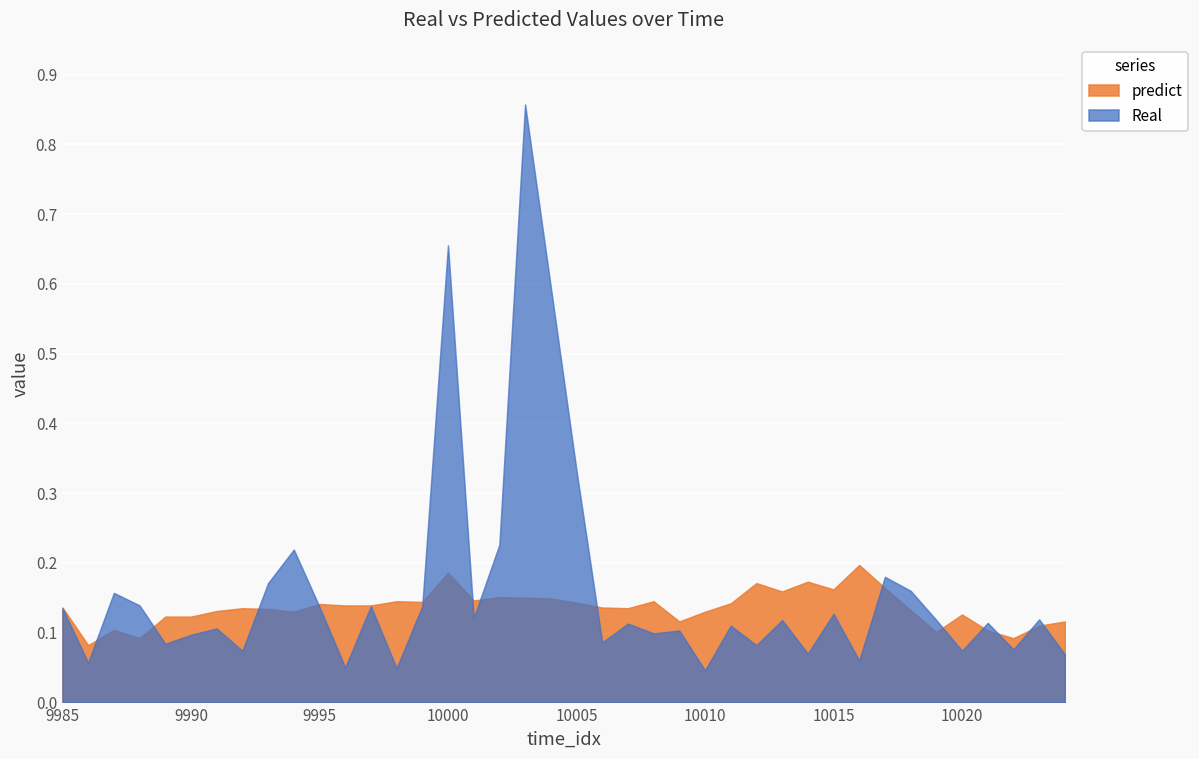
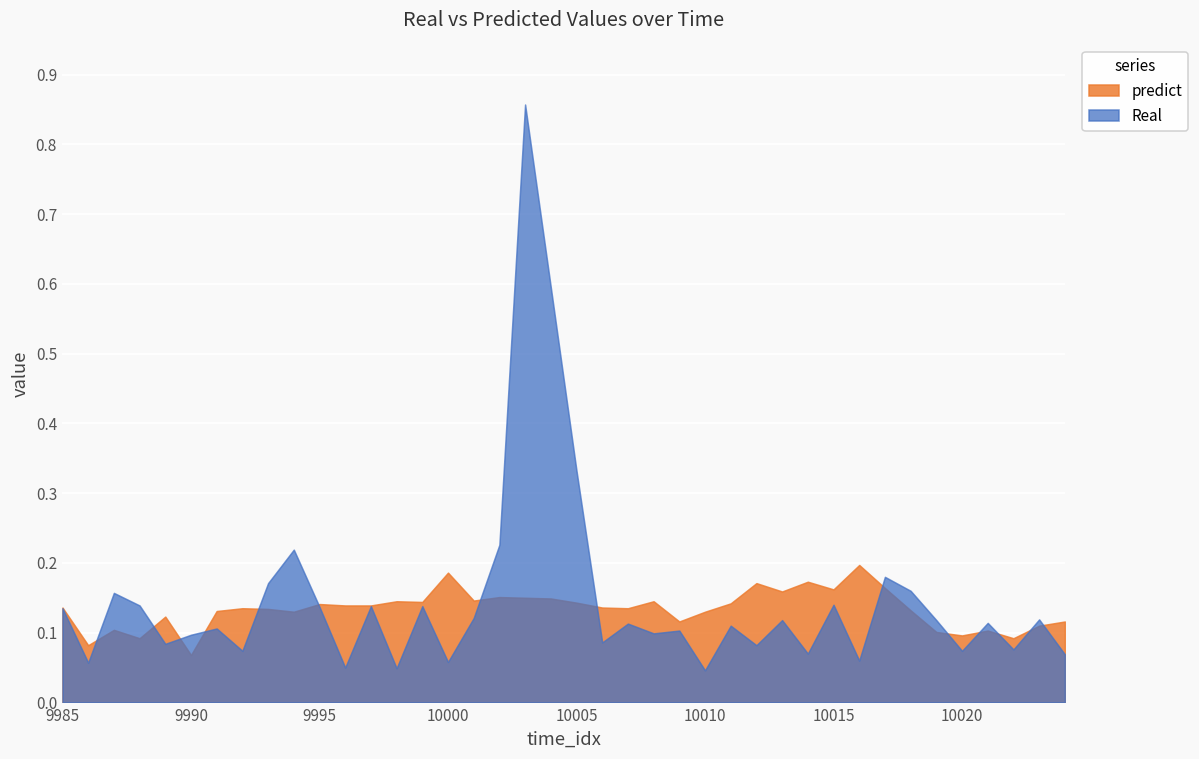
predict, 9990: 0.12 -> 0.07
Real, 10000: 0.66 -> 0.06
Real, 10015: 0.13 -> 0.14
predict, 10020: 0.13 -> 0.10
